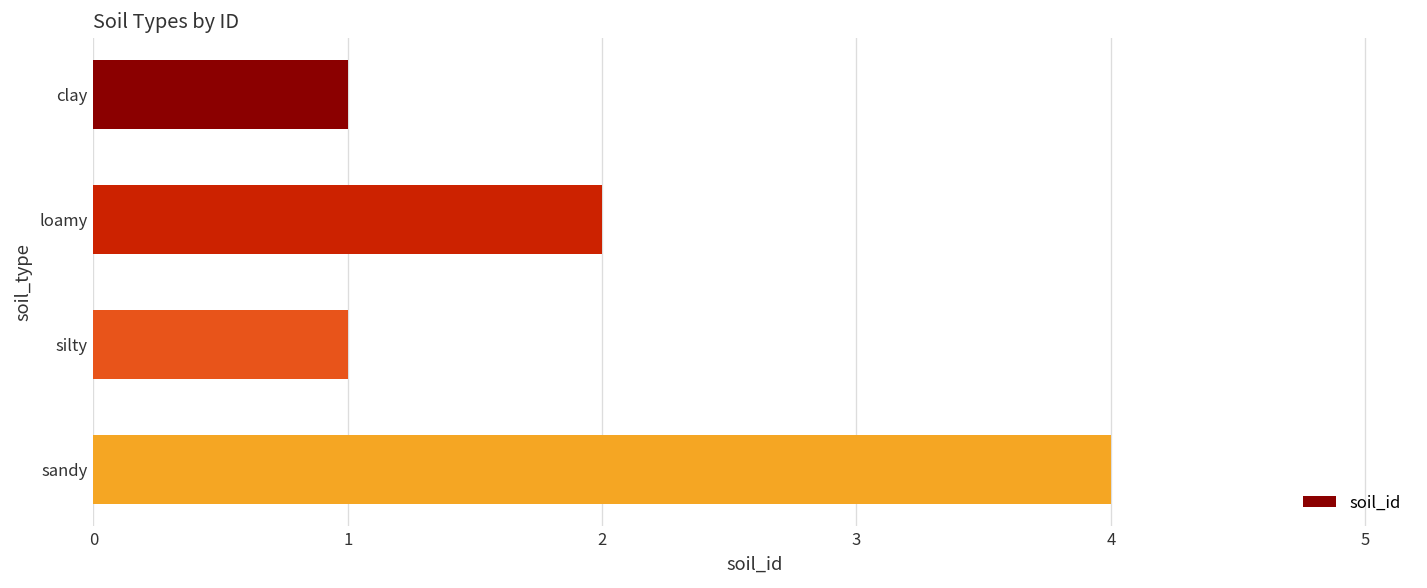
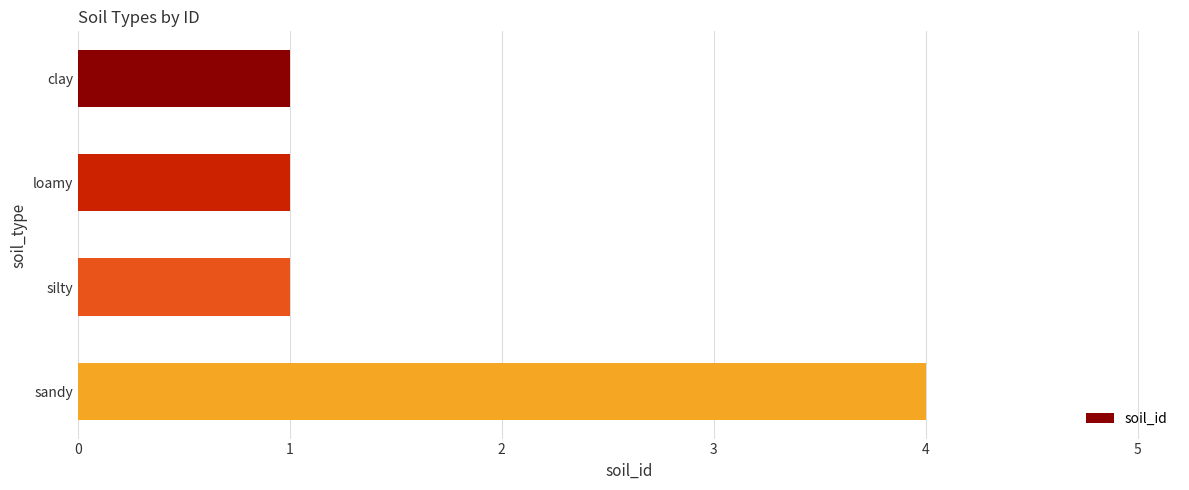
loamy: 2 -> 1
